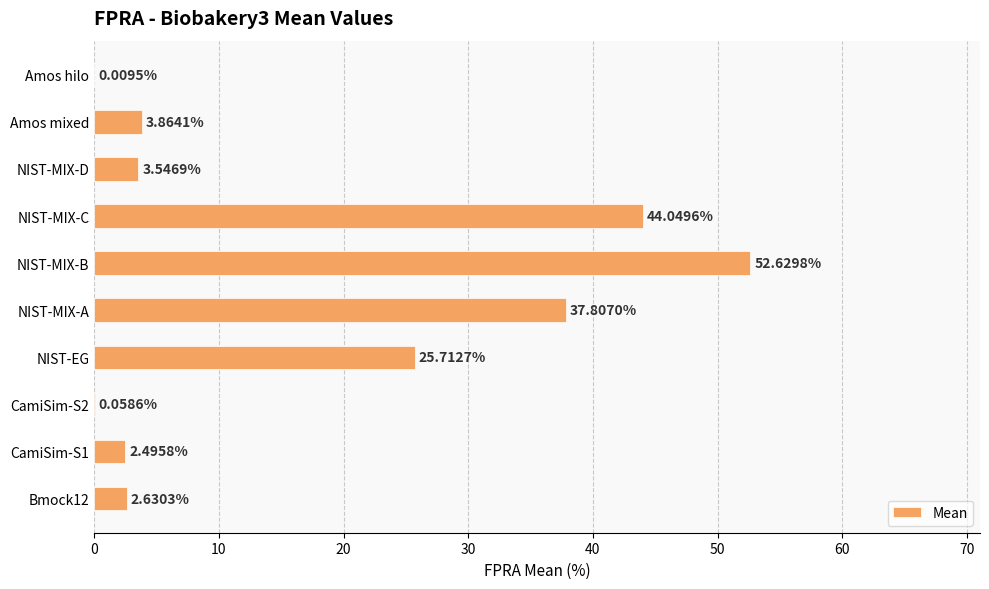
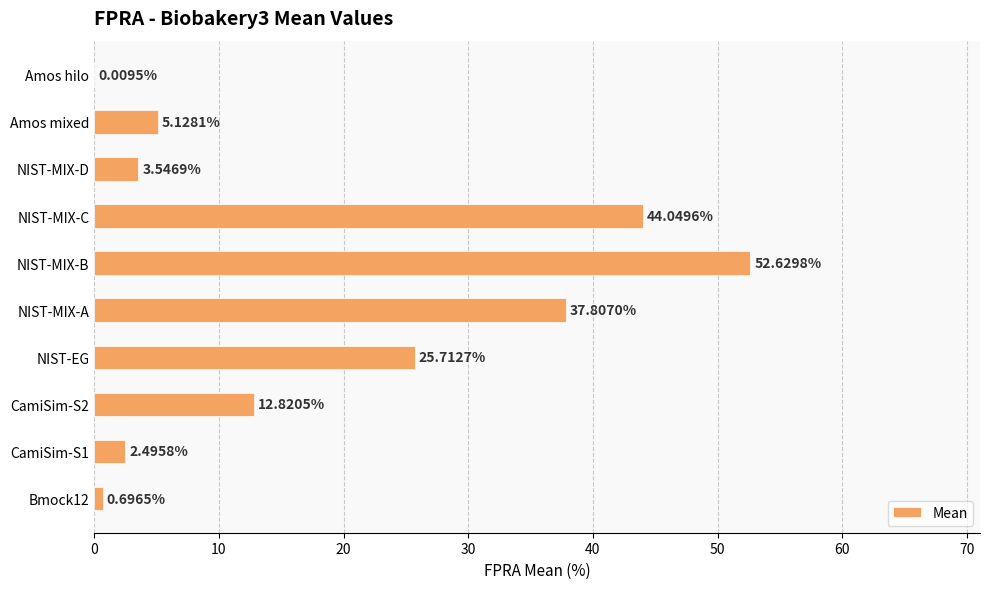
Amos mixed: 3.8641% -> 5.1281%
CamiSim-S2: 0.0586% -> 12.8205%
Bmock12: 2.6303% -> 0.6965%
